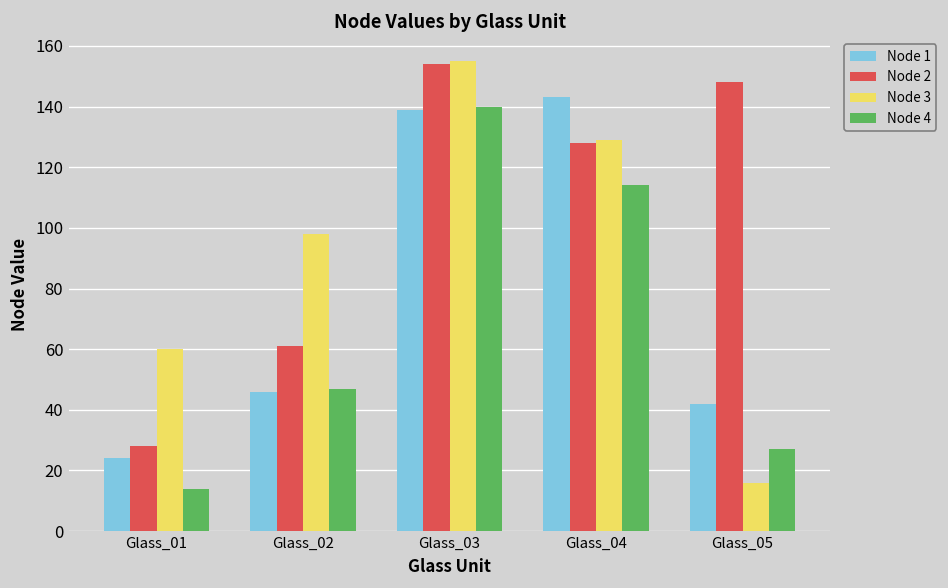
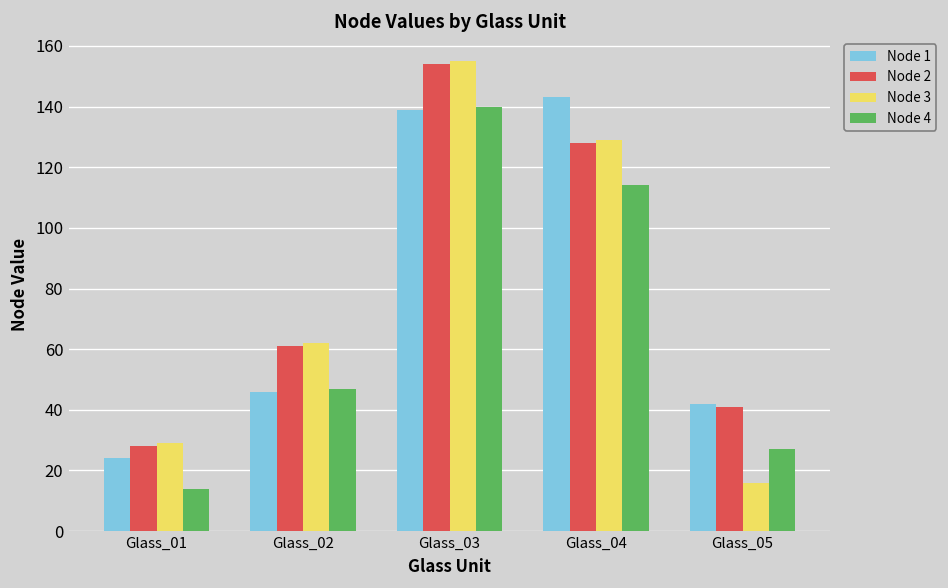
Node 3, Glass_01: 60 -> 29
Node 3, Glass_02: 98 -> 62
Node 2, Glass_05: 148 -> 41
